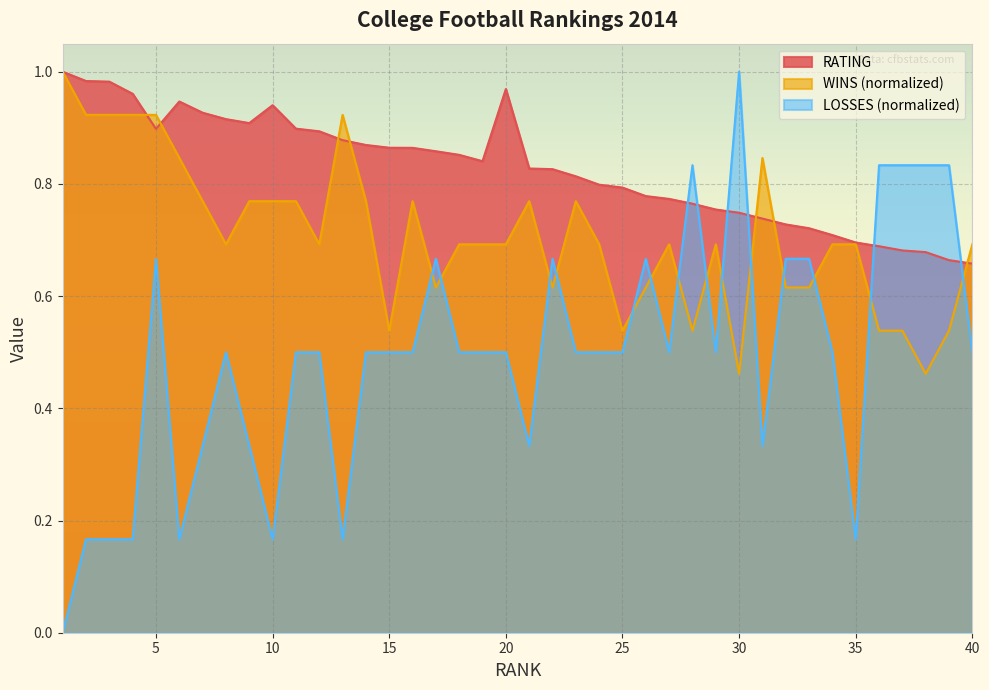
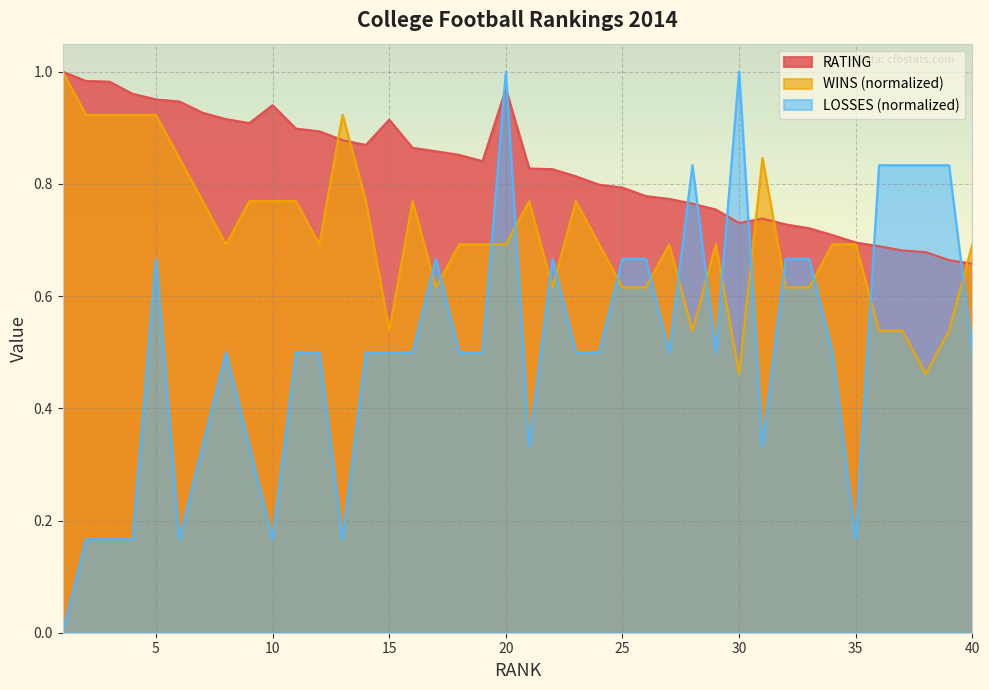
RATING, 5: 0.90 -> 0.95
RATING, 15: 0.86 -> 0.91
LOSSES (normalized), 20: 0.50 -> 1.00
WINS (normalized), 25: 0.54 -> 0.62
LOSSES (normalized), 25: 0.50 -> 0.67
RATING, 30: 0.75 -> 0.73
